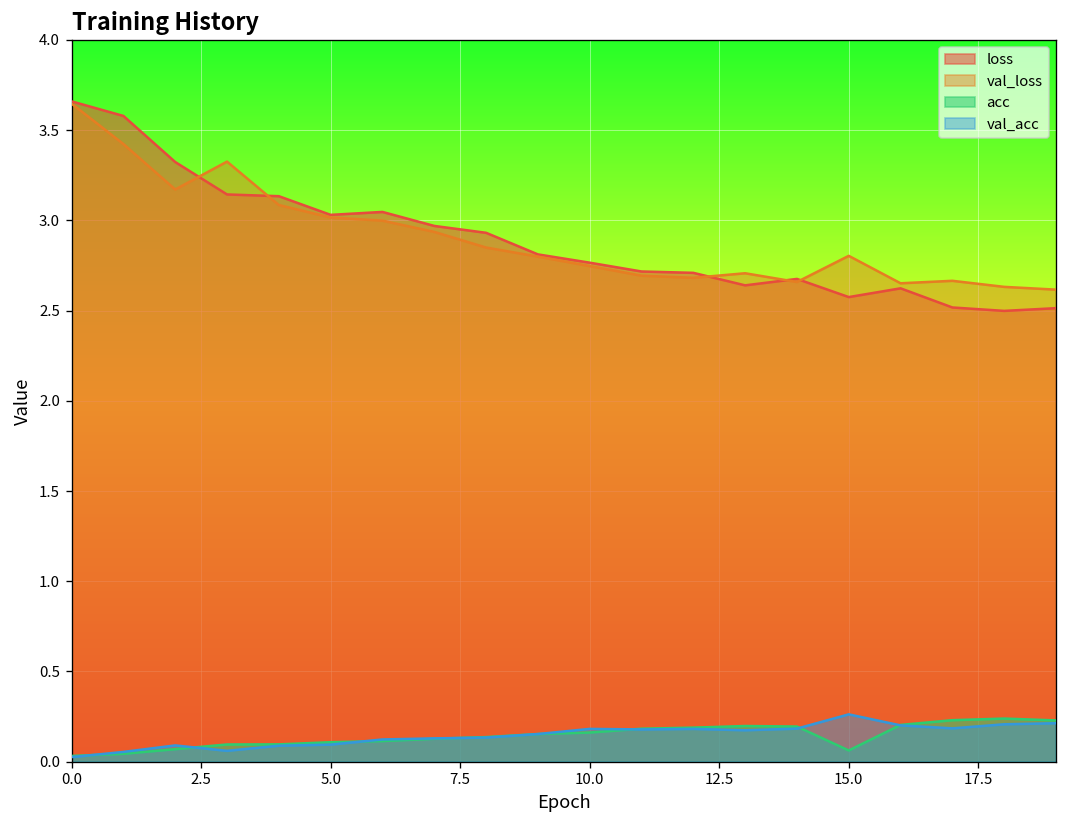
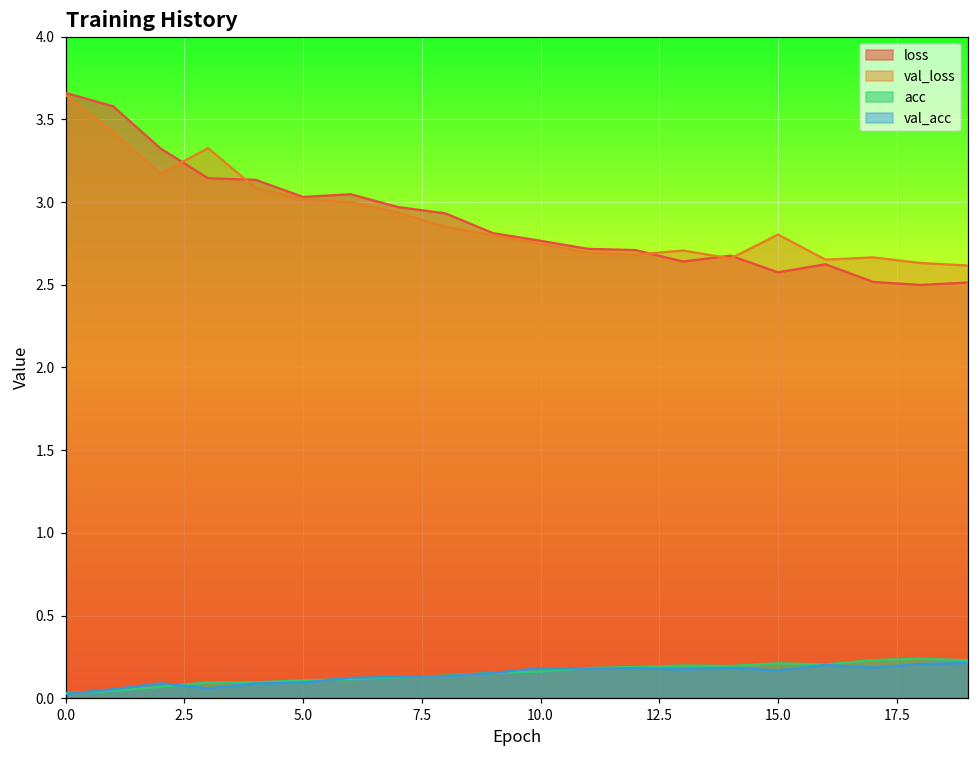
acc, 15.0: 0.06 -> 0.21
val_acc, 15.0: 0.26 -> 0.17
